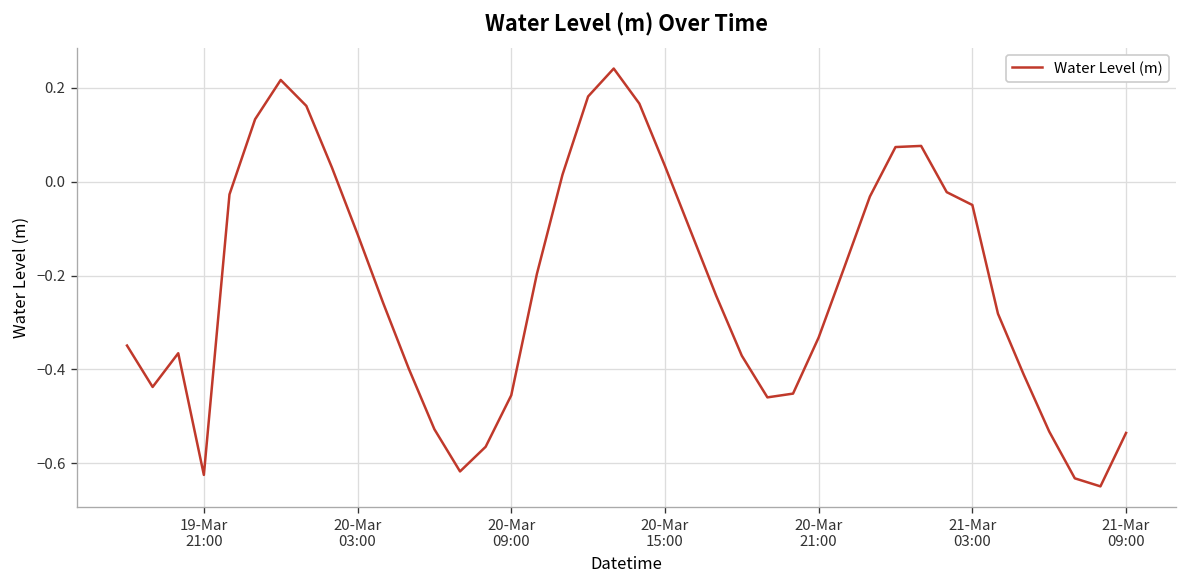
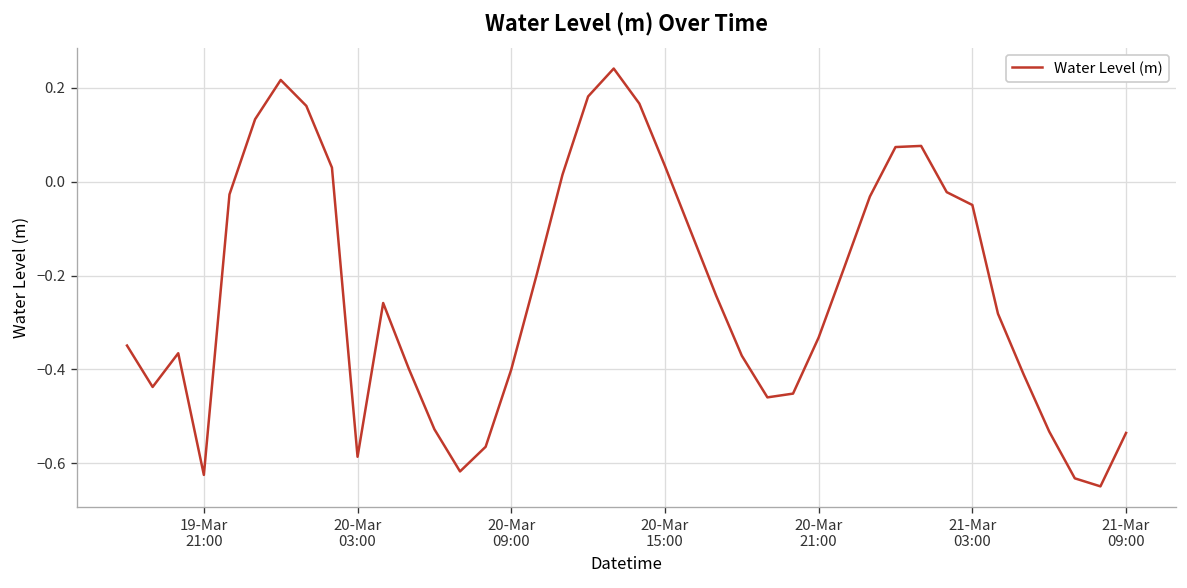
20-Mar 03:00: -0.11 -> -0.59
20-Mar 09:00: -0.46 -> -0.40
